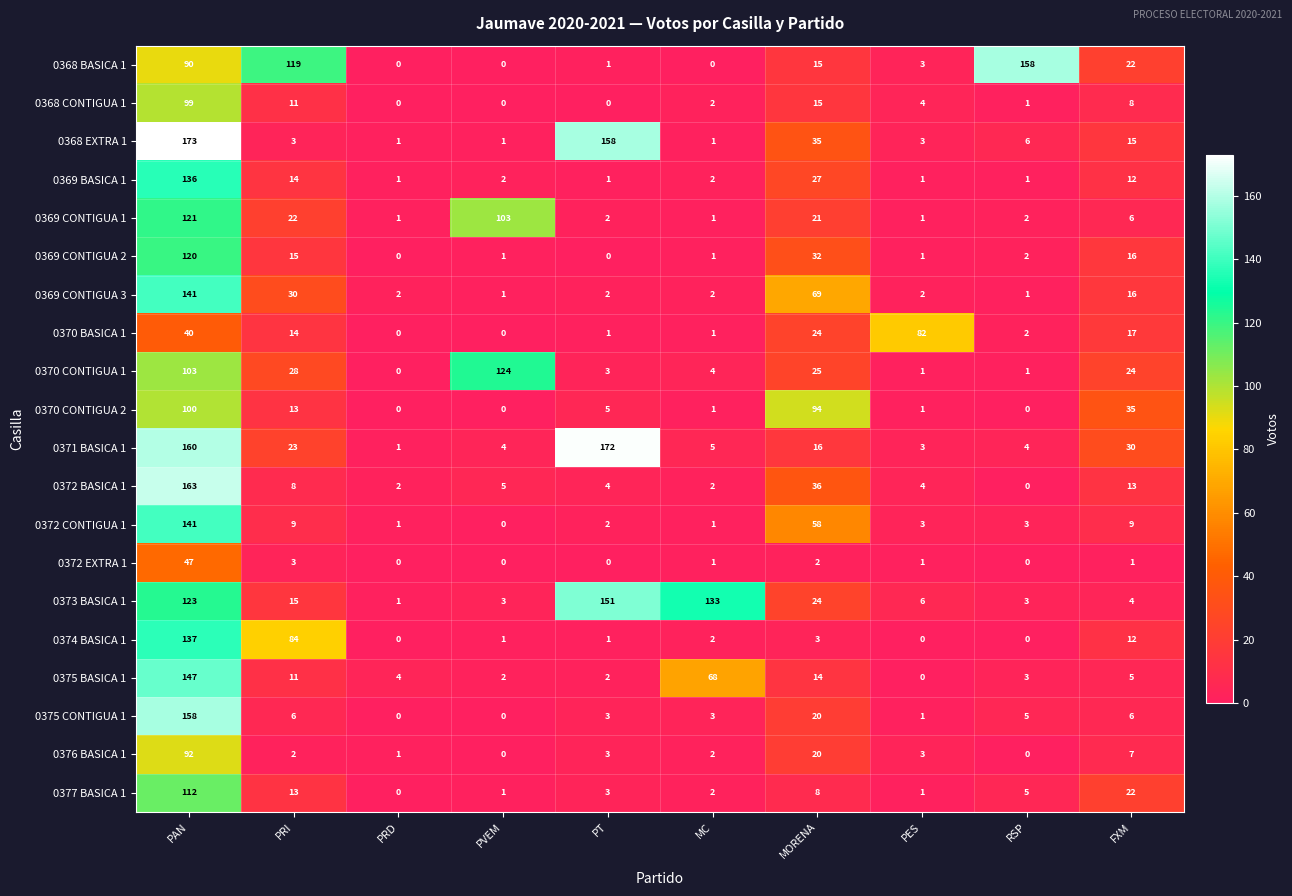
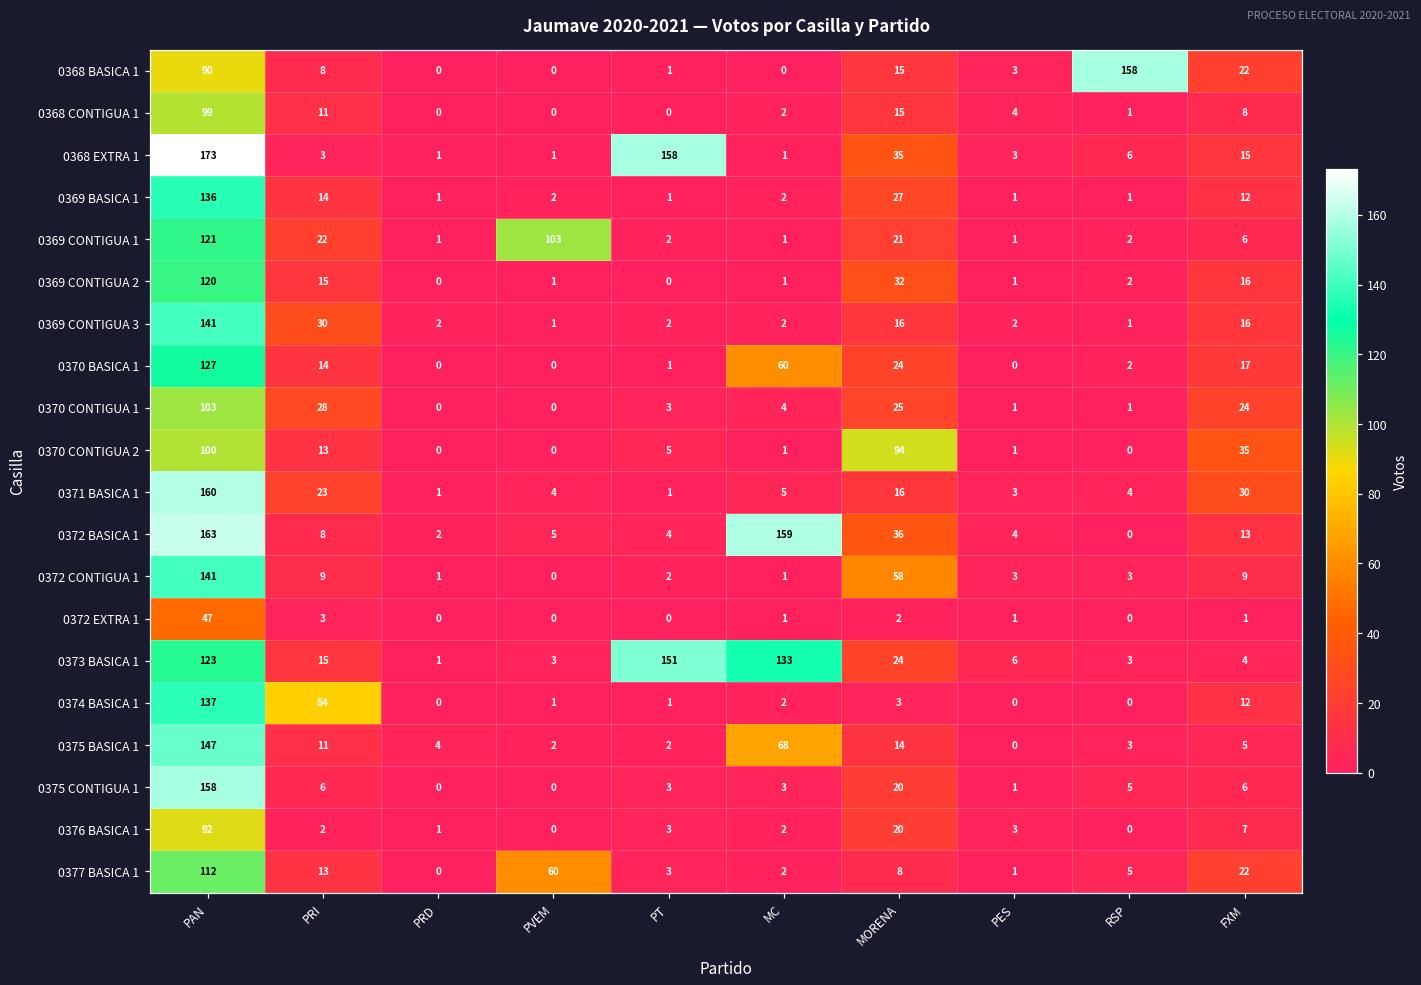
0368 BASICA 1, PRI: 119 -> 8
0369 CONTIGUA 3, MORENA: 69 -> 16
0370 BASICA 1, PAN: 40 -> 127
0370 BASICA 1, MC: 1 -> 60
0370 BASICA 1, PES: 82 -> 0
0370 CONTIGUA 1, PVEM: 124 -> 0
0371 BASICA 1, PT: 172 -> 1
0372 BASICA 1, MC: 2 -> 159
0377 BASICA 1, PVEM: 1 -> 60
